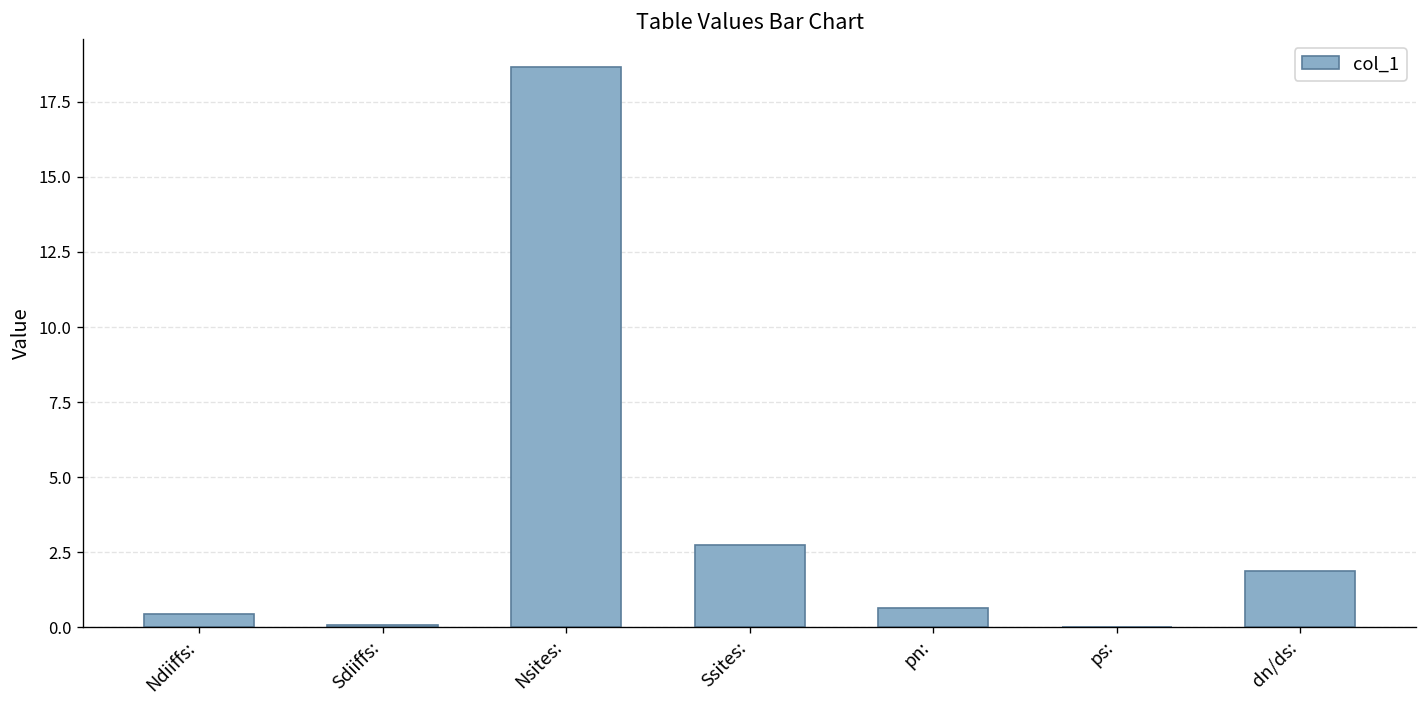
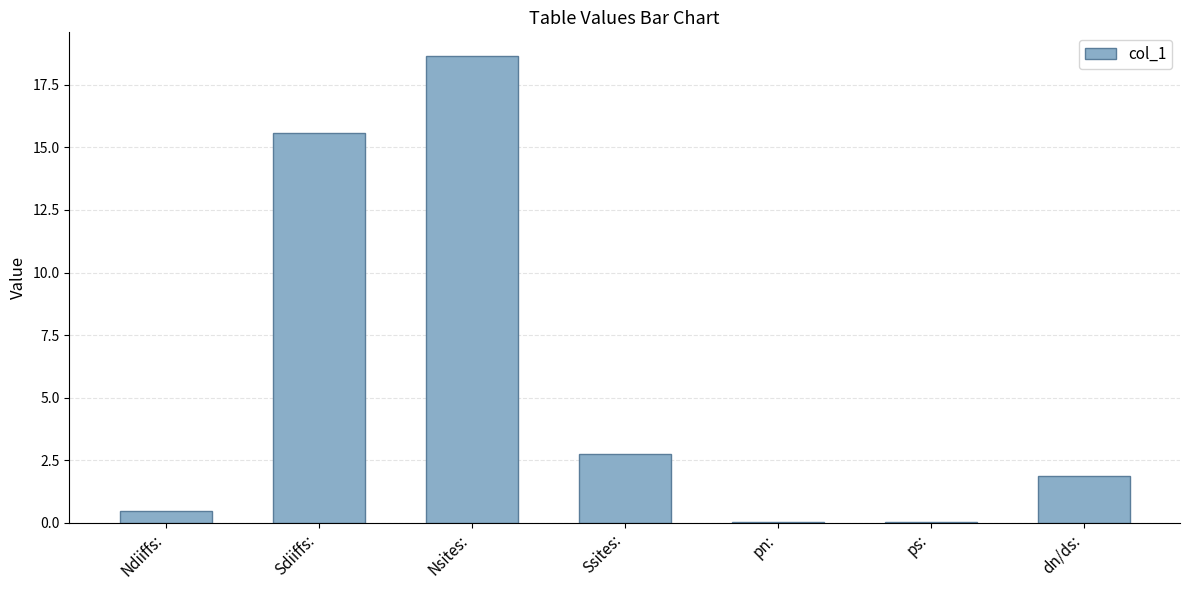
Sdiiffs:: 0.1 -> 15.6
pn:: 0.6 -> 0.0
